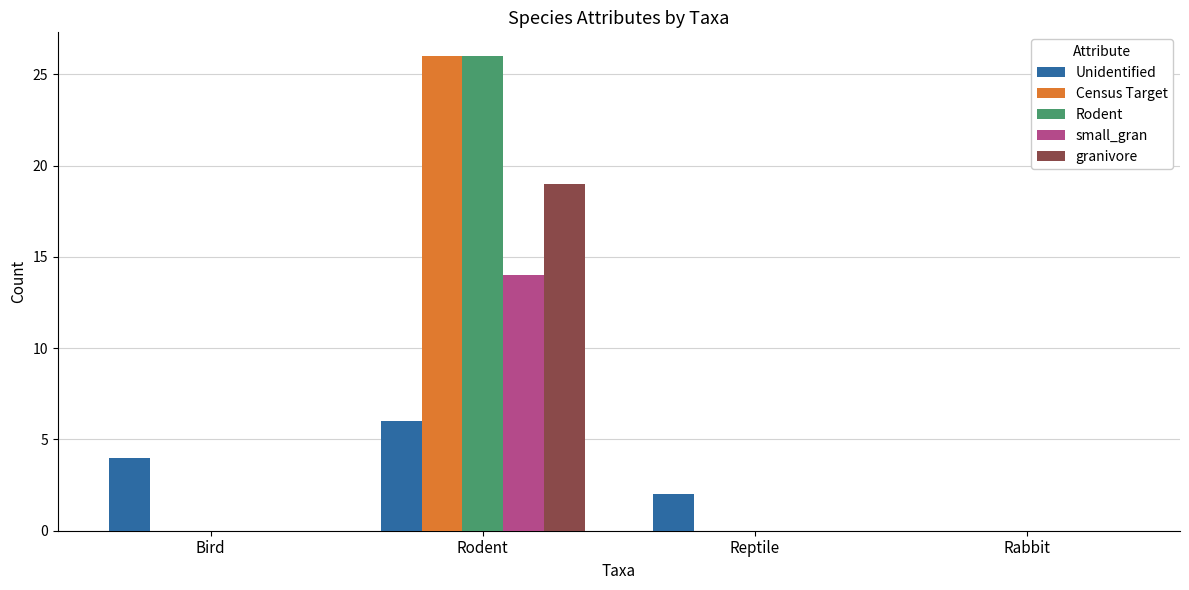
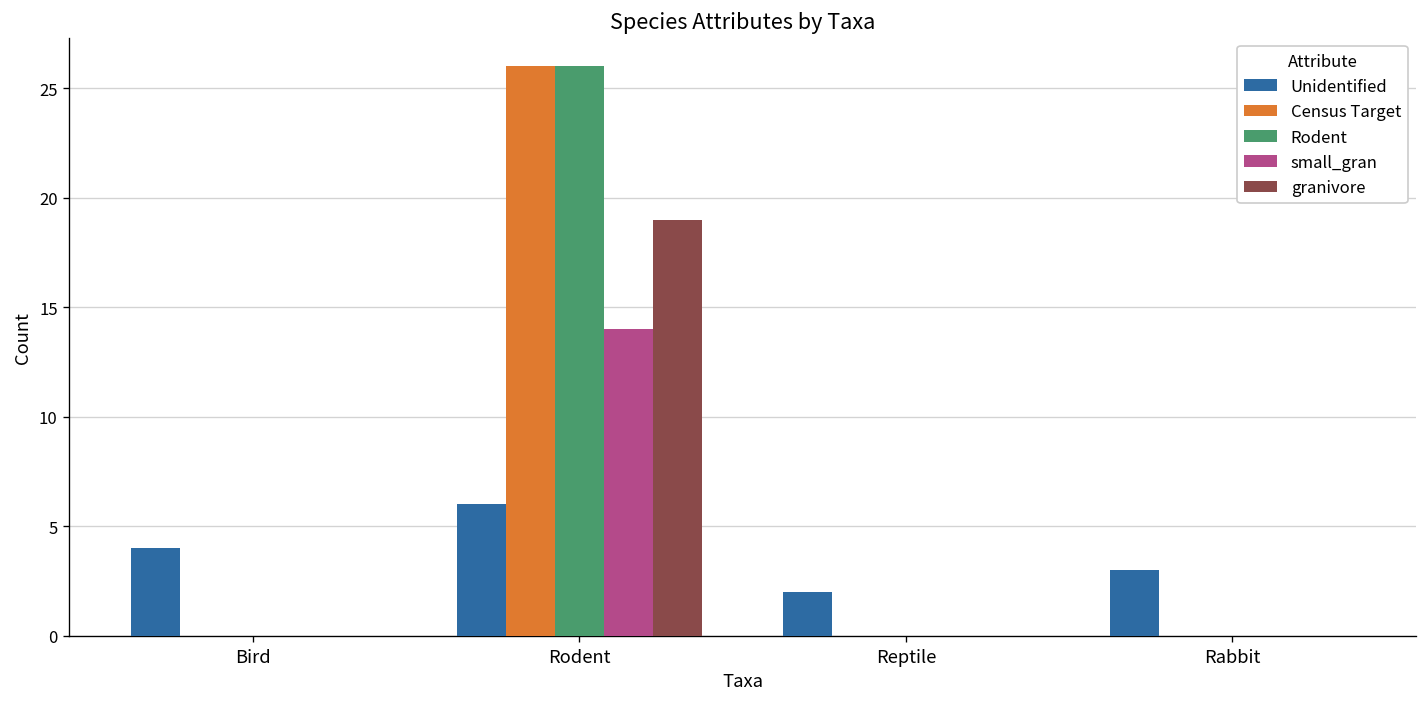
Unidentified, Rabbit: 0 -> 3
